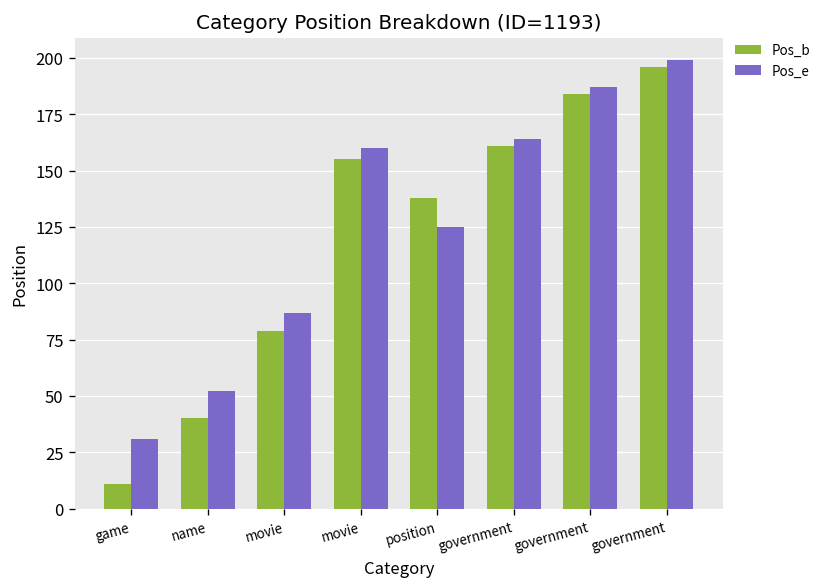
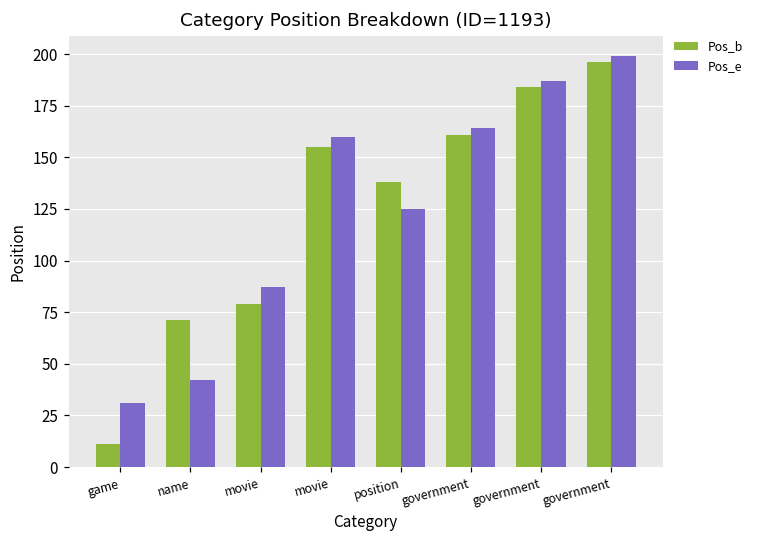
Pos_b, name: 40 -> 71
Pos_e, name: 52 -> 42
